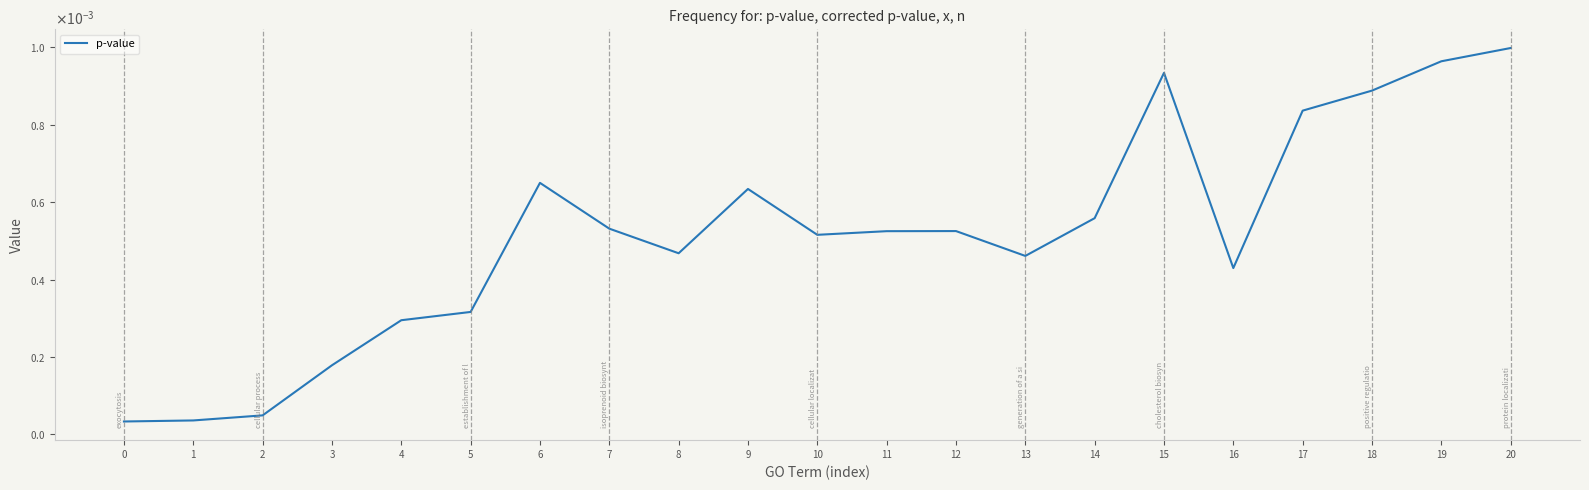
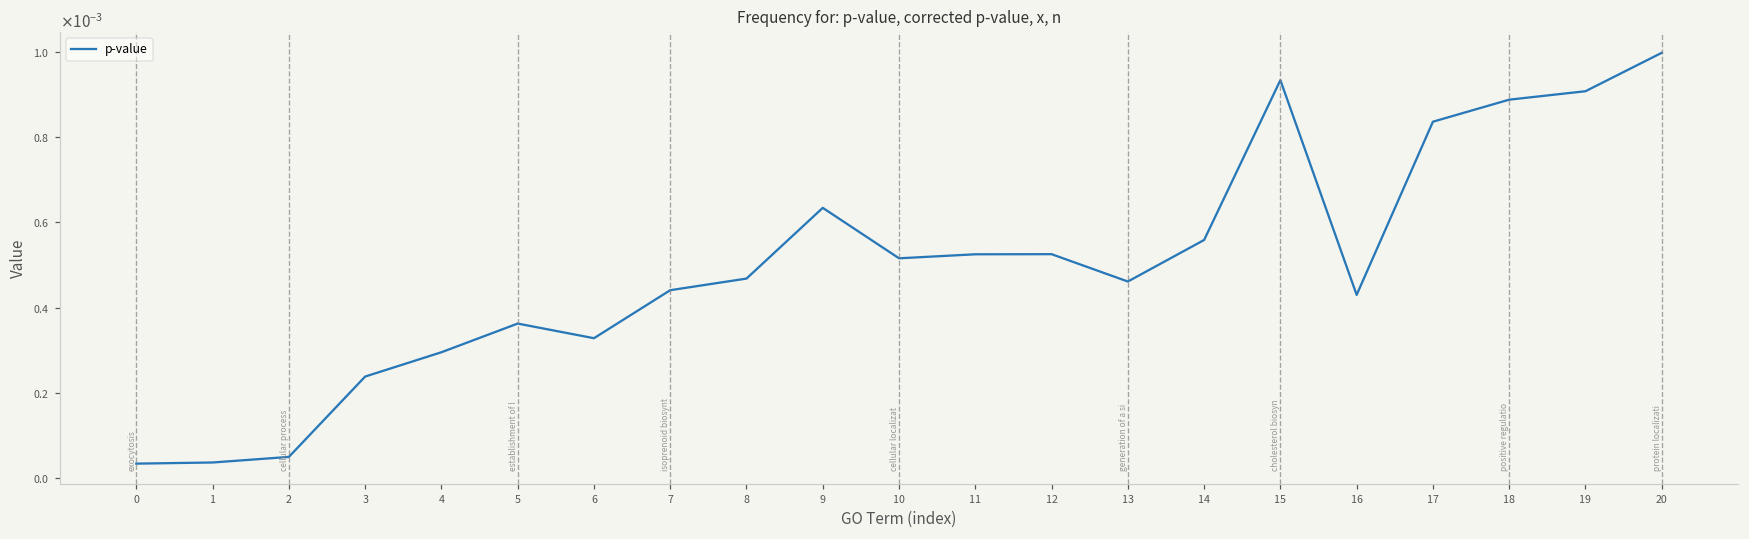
3: 0.00018 -> 0.00024
5: 0.00032 -> 0.00036
6: 0.00065 -> 0.00033
7: 0.00053 -> 0.00044
19: 0.00096 -> 0.00091
